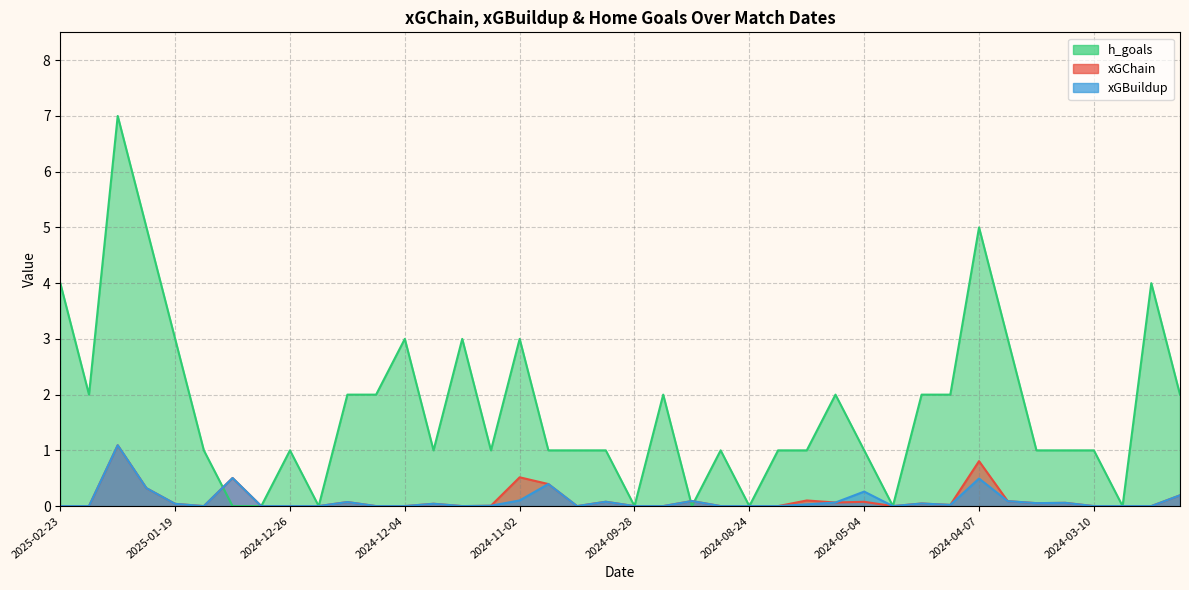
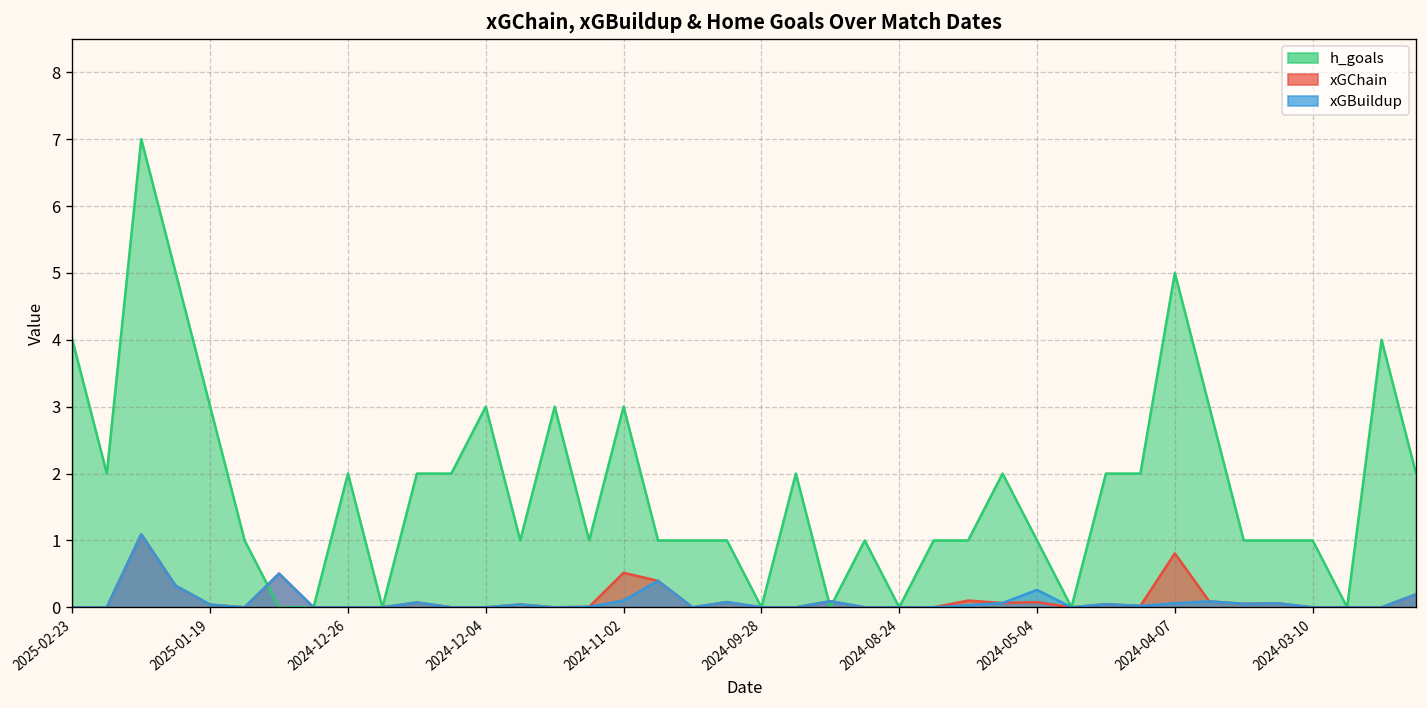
h_goals, 2024-12-26: 1 -> 2
xGBuildup, 2024-04-07: 0.5 -> 0.1
